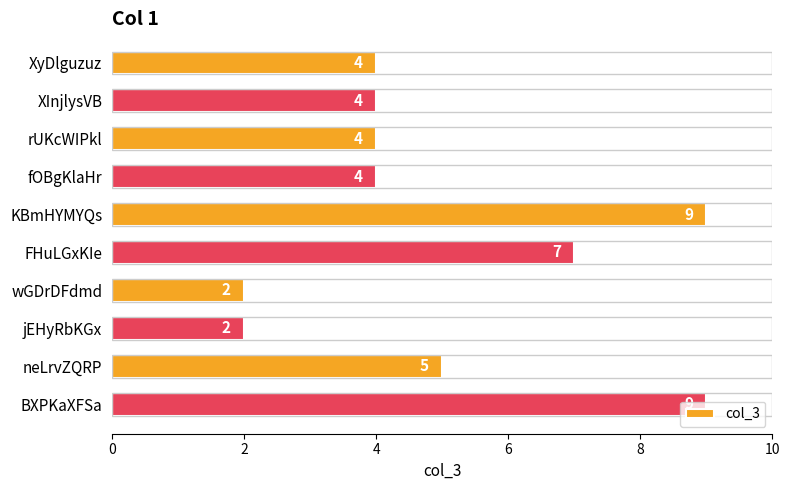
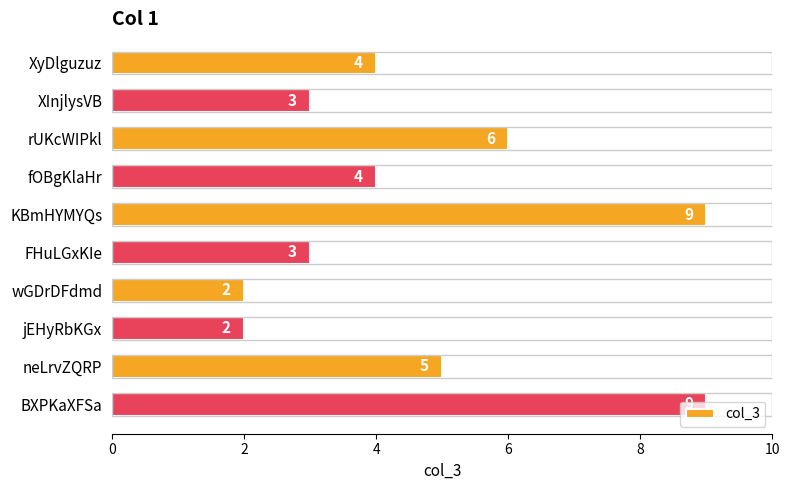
XInjlysVB: 4 -> 3
rUKcWIPkl: 4 -> 6
FHuLGxKIe: 7 -> 3
